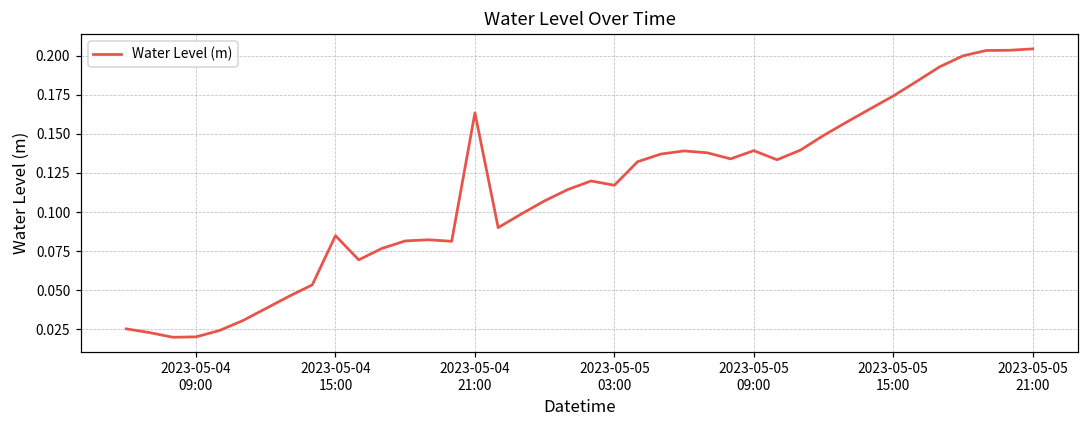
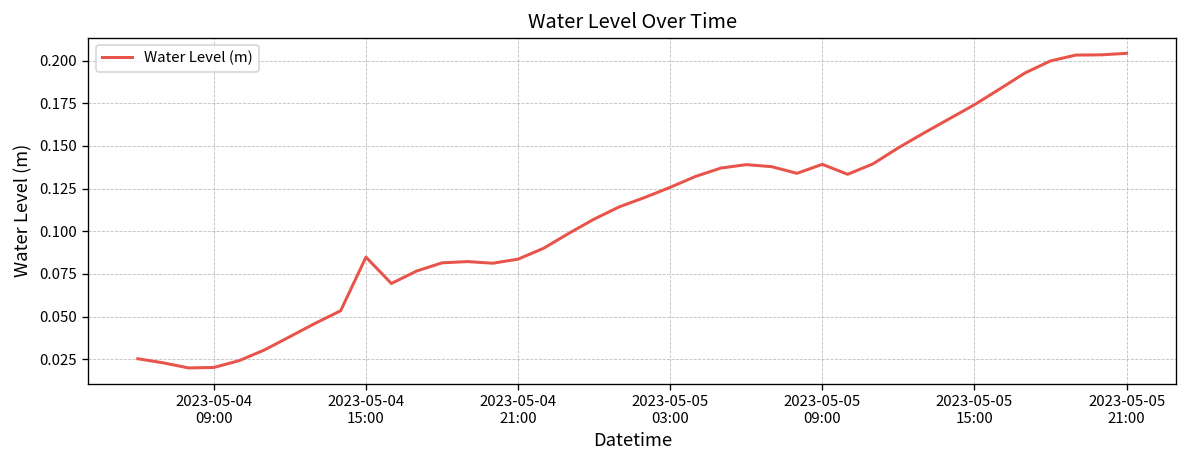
2023-05-04 21:00: 0.163 -> 0.084
2023-05-05 03:00: 0.117 -> 0.126
